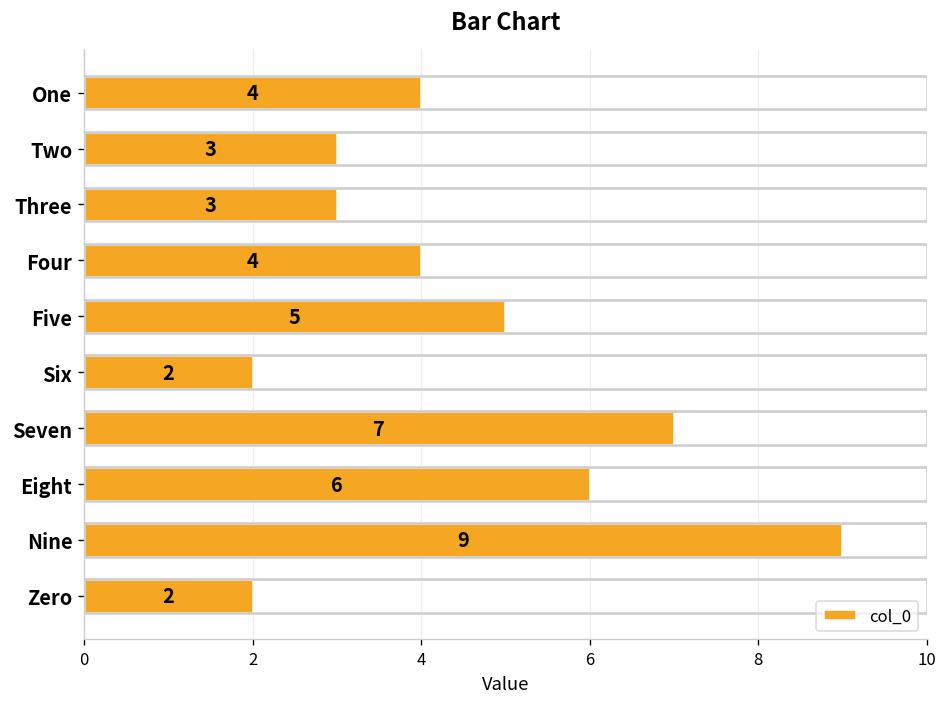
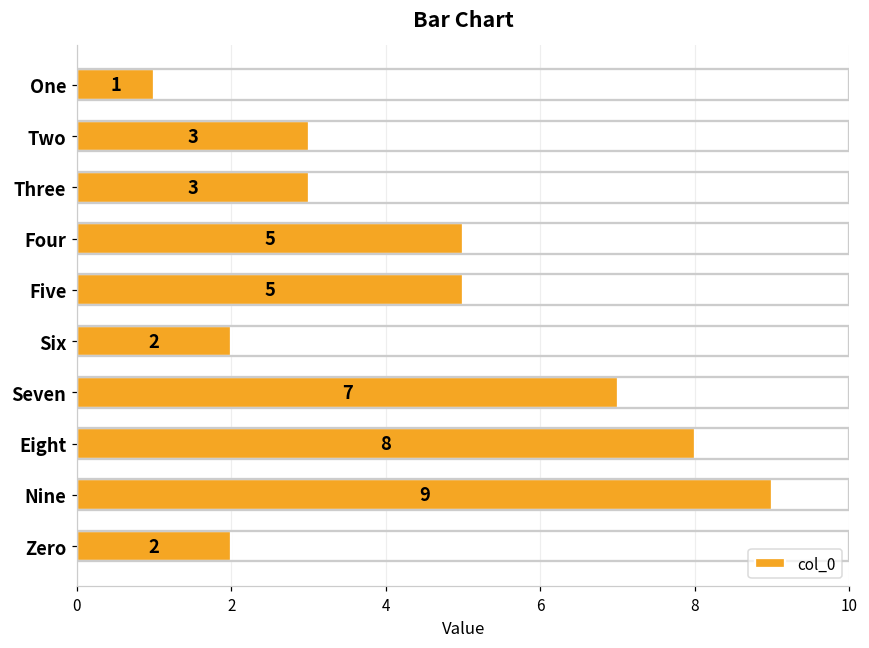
One: 4 -> 1
Four: 4 -> 5
Eight: 6 -> 8
